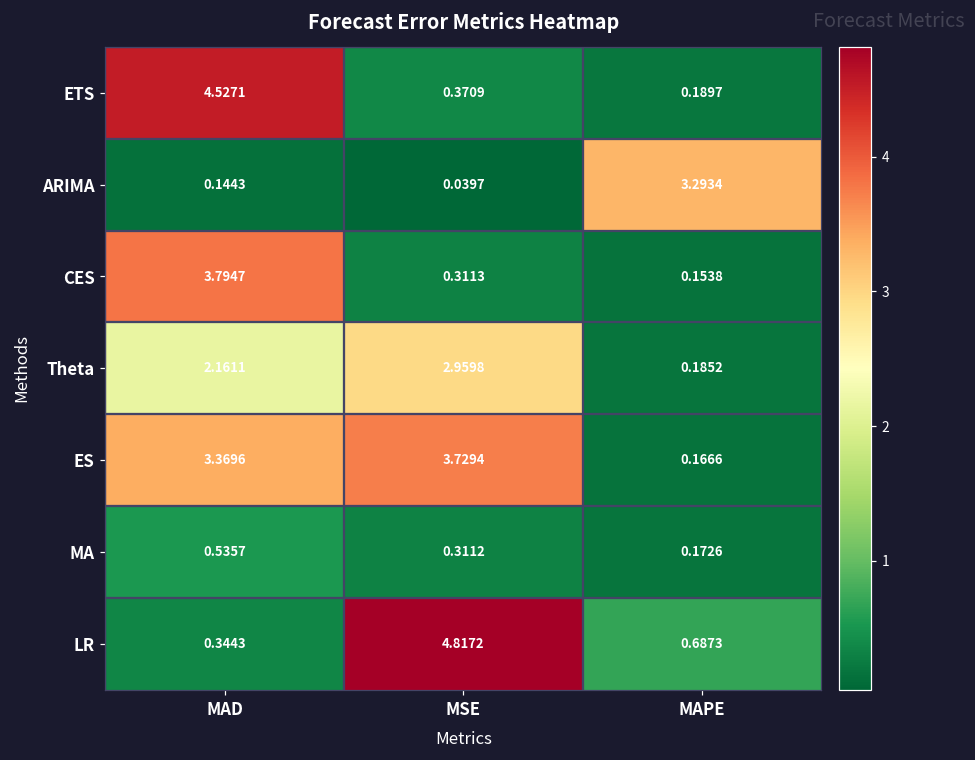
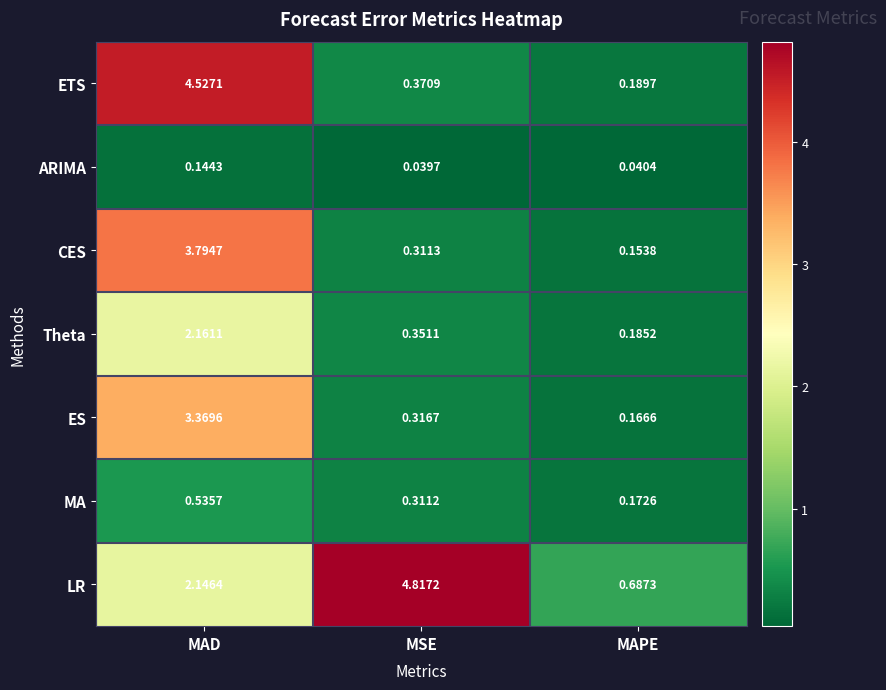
ARIMA, MAPE: 3.2934 -> 0.0404
Theta, MSE: 2.9598 -> 0.3511
ES, MSE: 3.7294 -> 0.3167
LR, MAD: 0.3443 -> 2.1464
